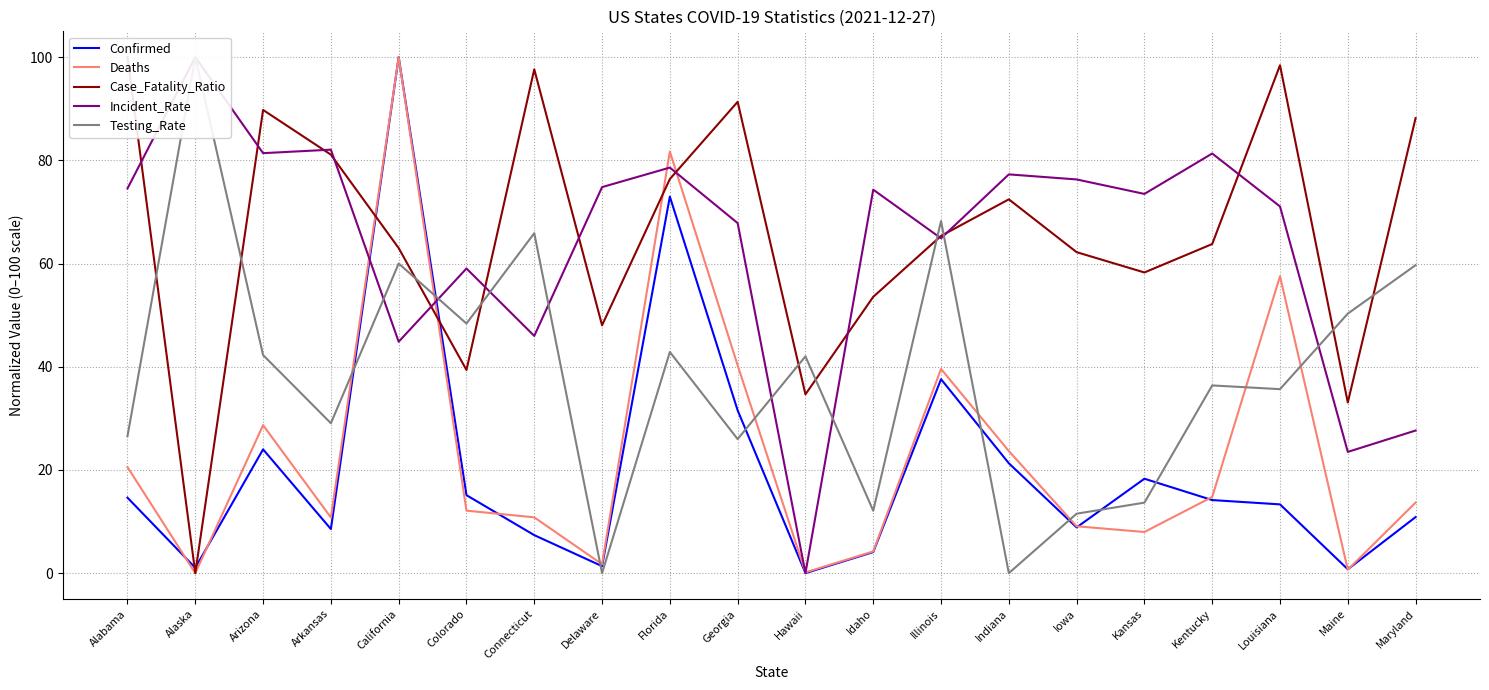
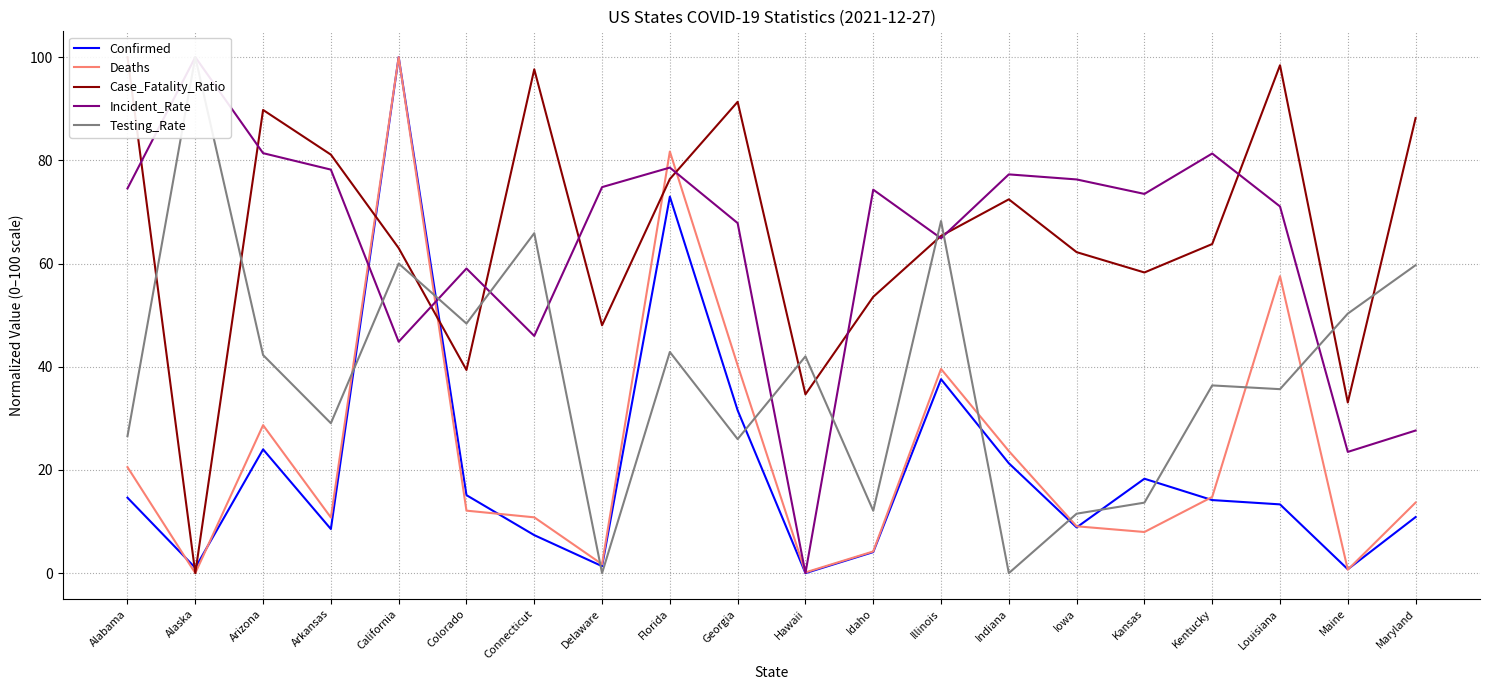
Incident_Rate, Arkansas: 82 -> 78
